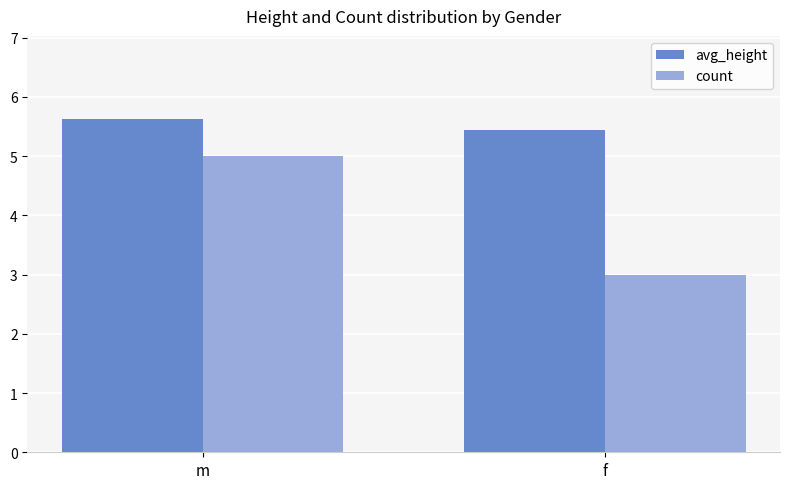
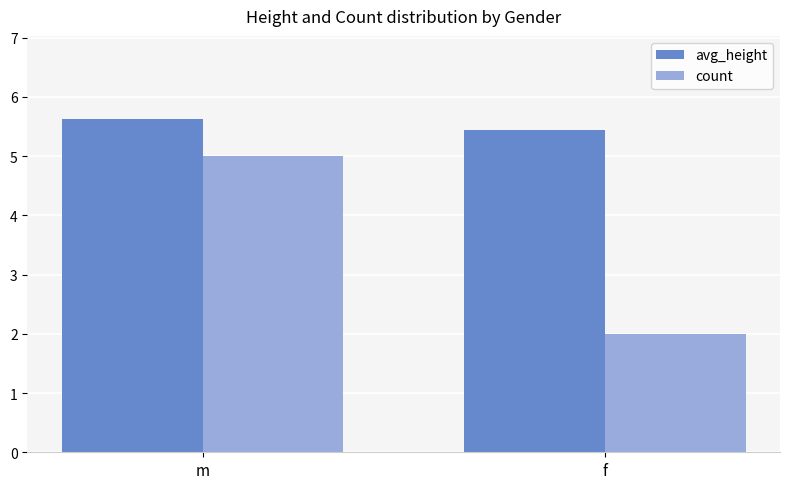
count, f: 3 -> 2
